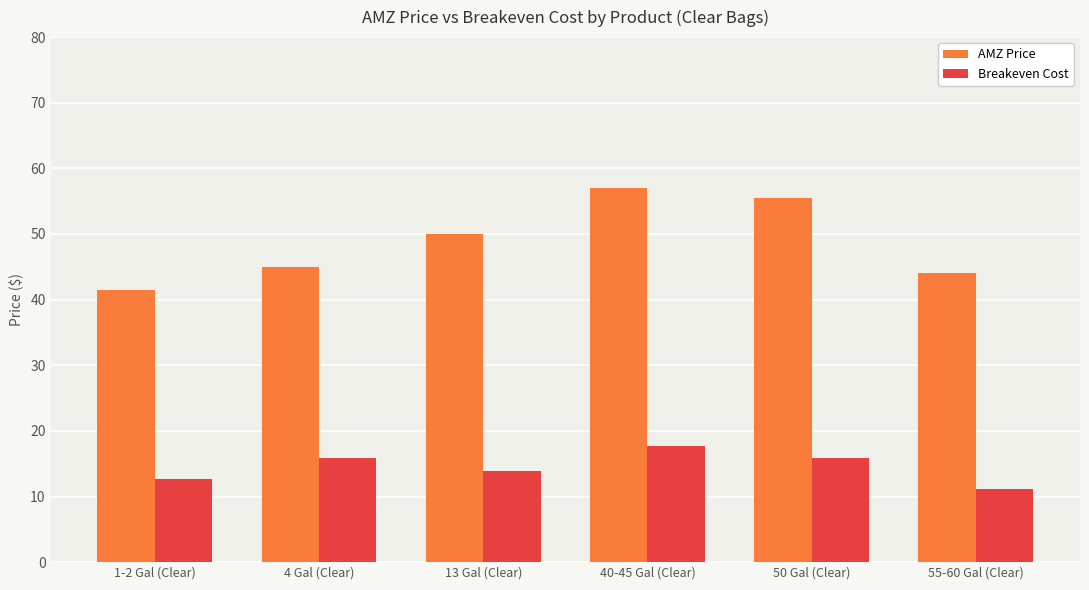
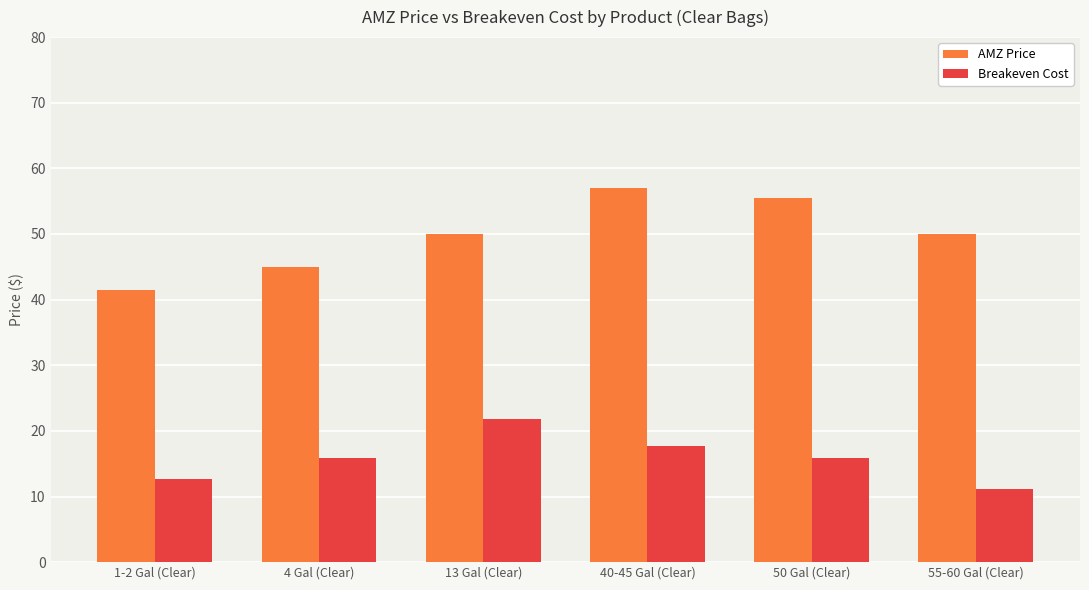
Breakeven Cost, 13 Gal (Clear): 14 -> 22
AMZ Price, 55-60 Gal (Clear): 44 -> 50
